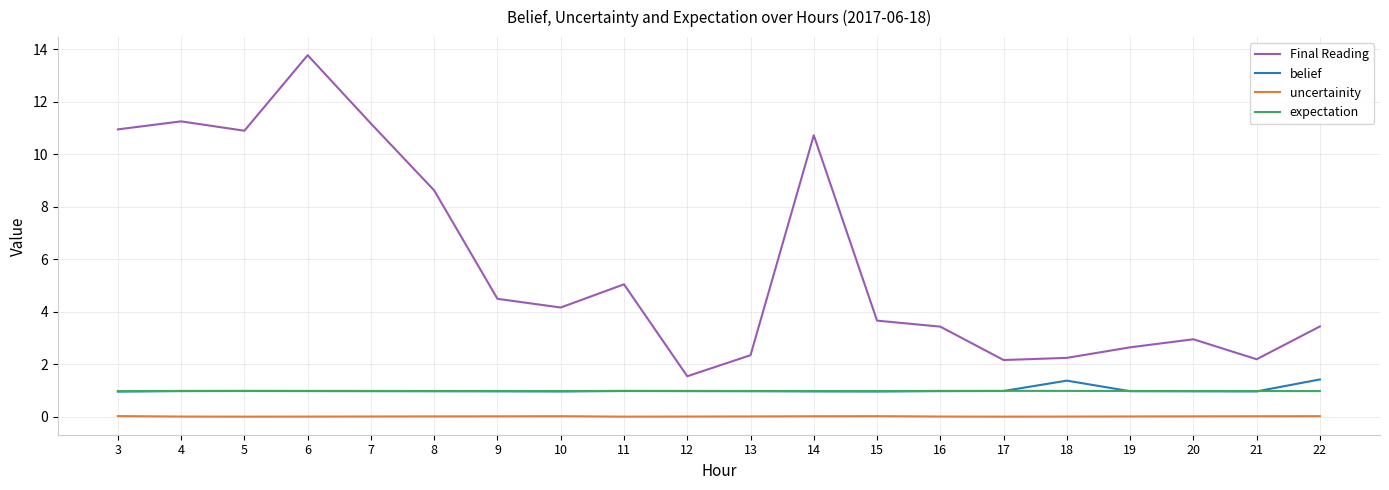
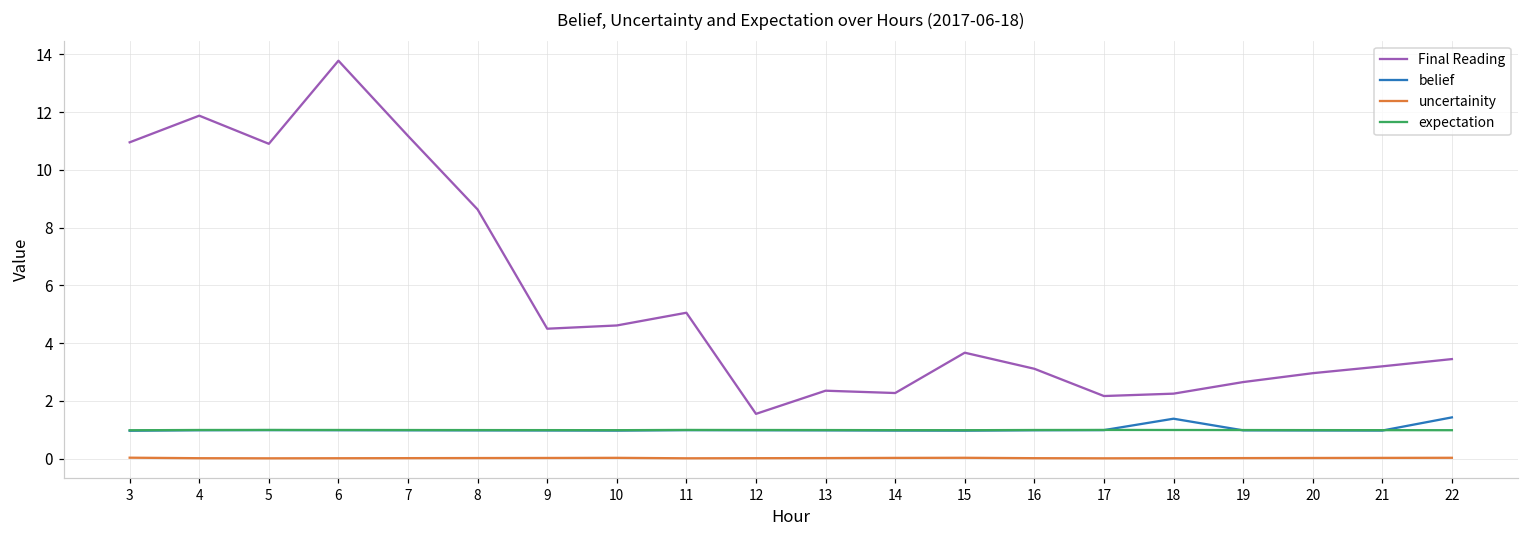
Final Reading, 4: 11.3 -> 11.9
Final Reading, 10: 4.2 -> 4.6
Final Reading, 14: 10.7 -> 2.3
Final Reading, 16: 3.4 -> 3.1
Final Reading, 21: 2.2 -> 3.2
